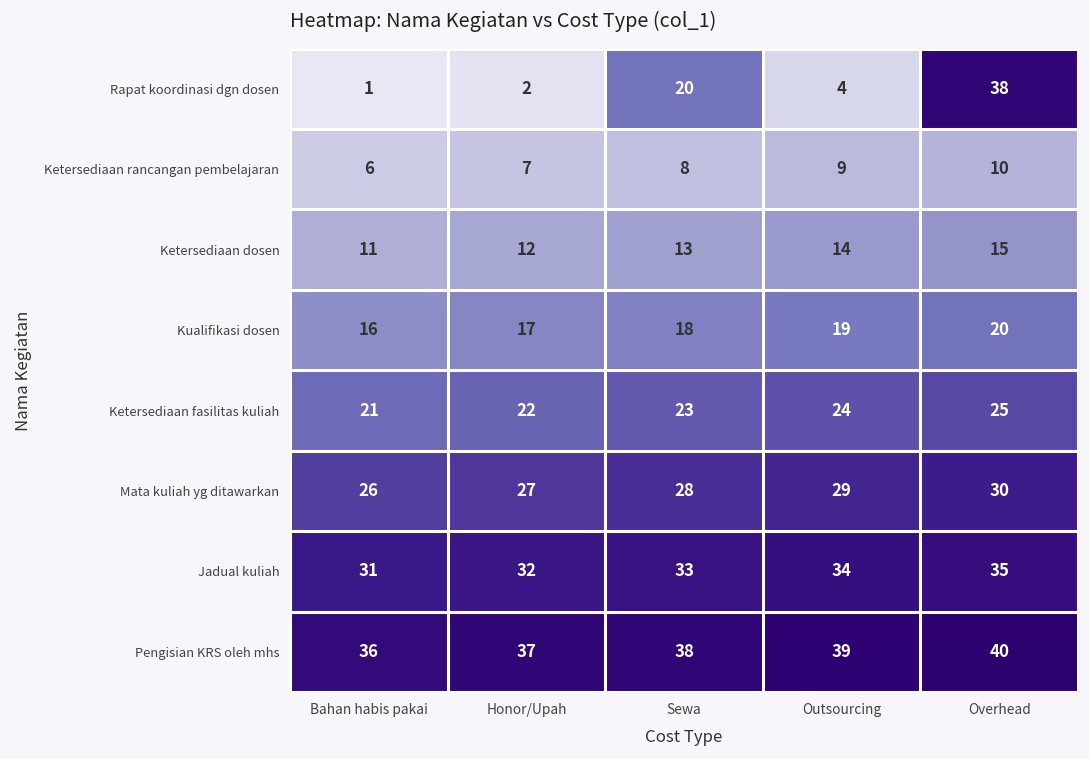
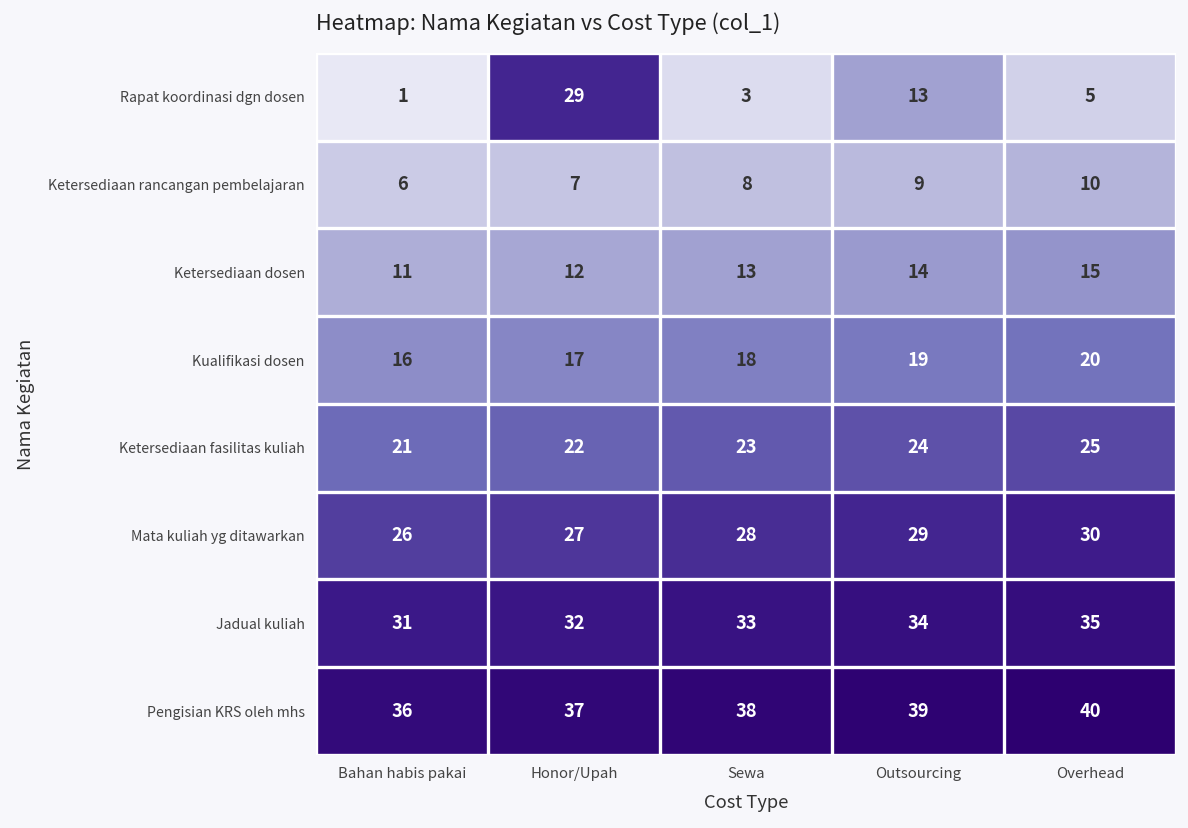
Rapat koordinasi dgn dosen, Honor/Upah: 2 -> 29
Rapat koordinasi dgn dosen, Sewa: 20 -> 3
Rapat koordinasi dgn dosen, Outsourcing: 4 -> 13
Rapat koordinasi dgn dosen, Overhead: 38 -> 5
